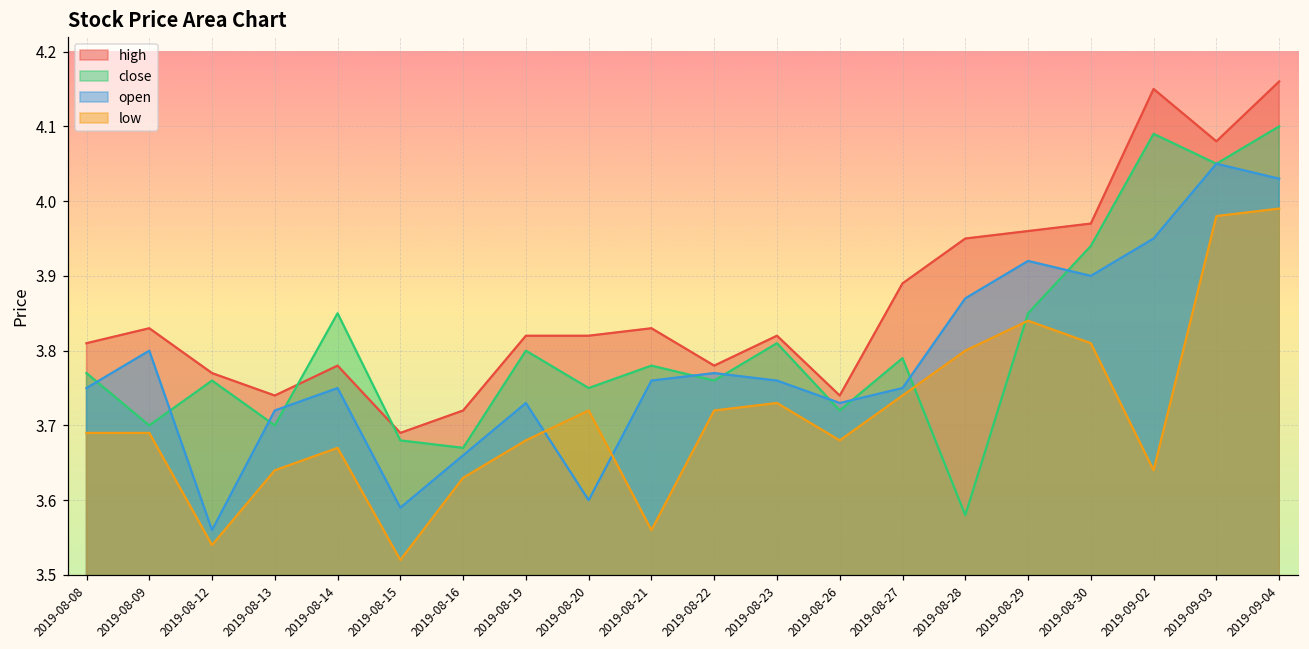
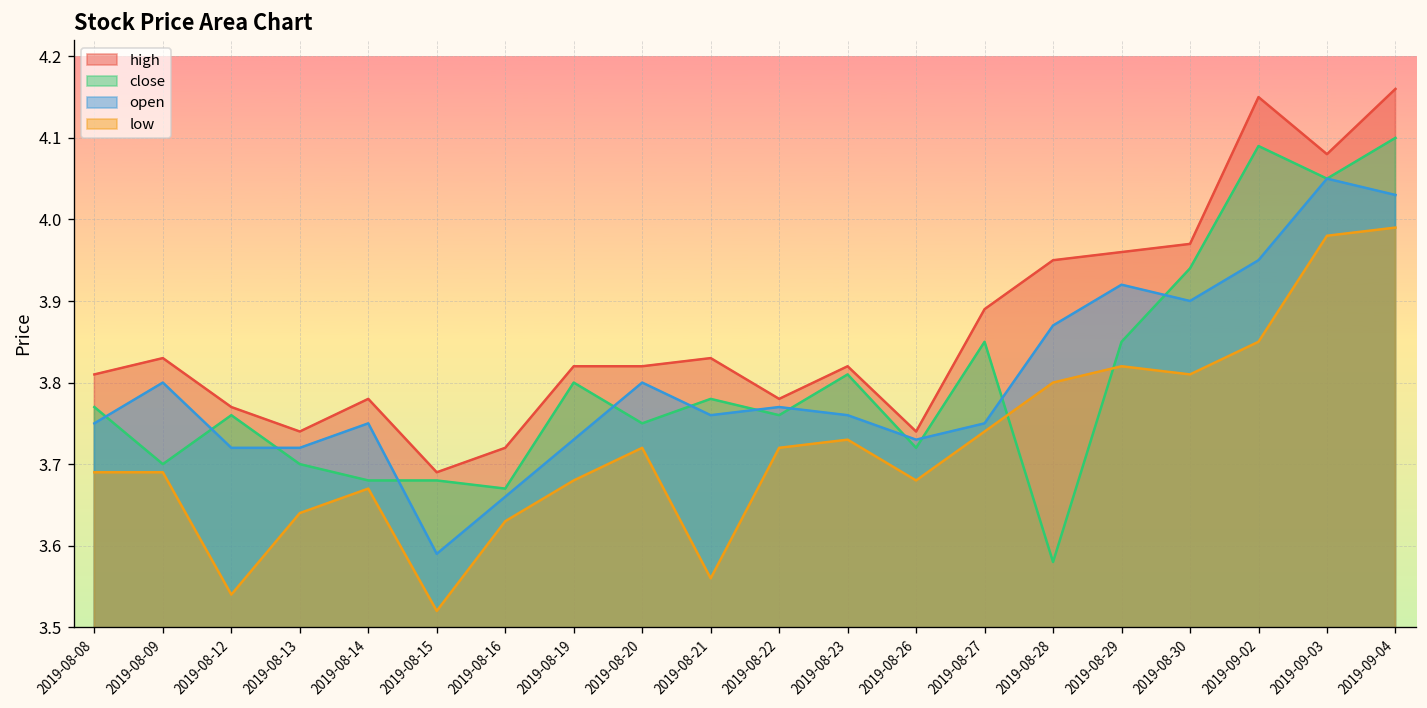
open, 2019-08-12: 3.56 -> 3.72
close, 2019-08-14: 3.85 -> 3.68
open, 2019-08-20: 3.6 -> 3.8
close, 2019-08-27: 3.79 -> 3.85
low, 2019-08-29: 3.84 -> 3.82
low, 2019-09-02: 3.64 -> 3.85
